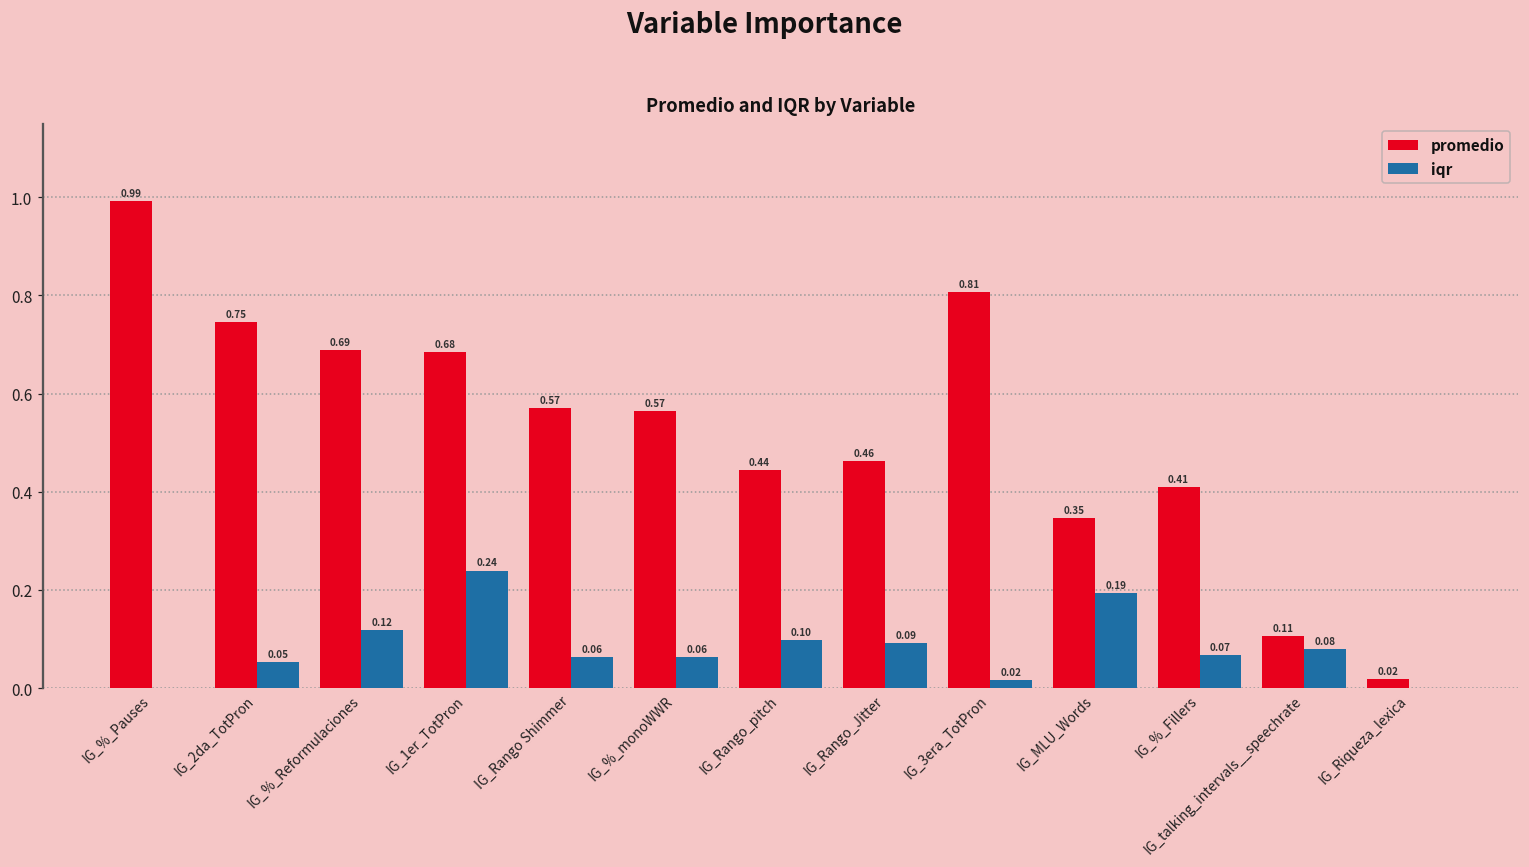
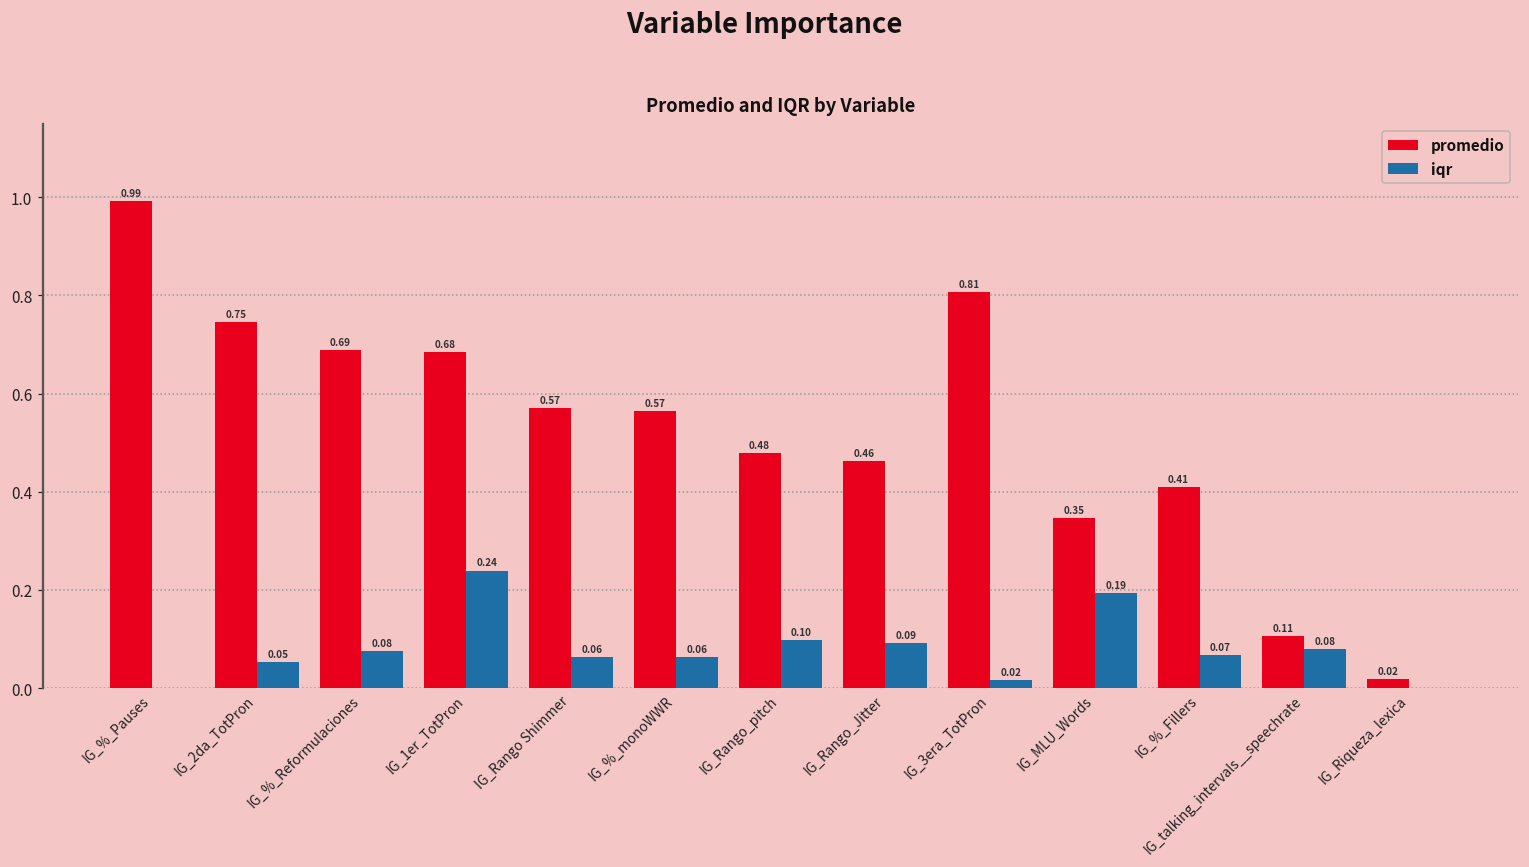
iqr, IG_%_Reformulaciones: 0.12 -> 0.08
promedio, IG_Rango_pitch: 0.44 -> 0.48
